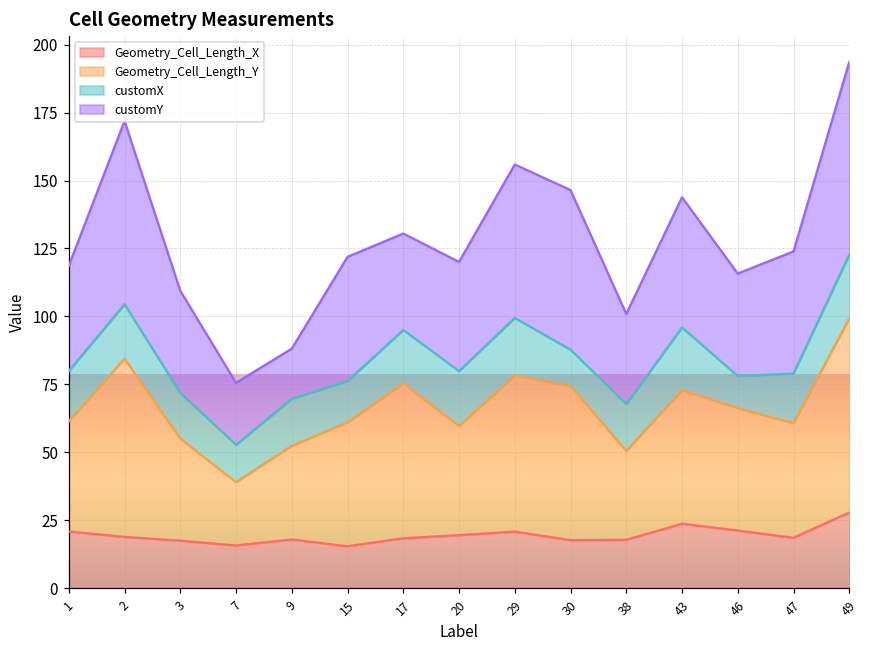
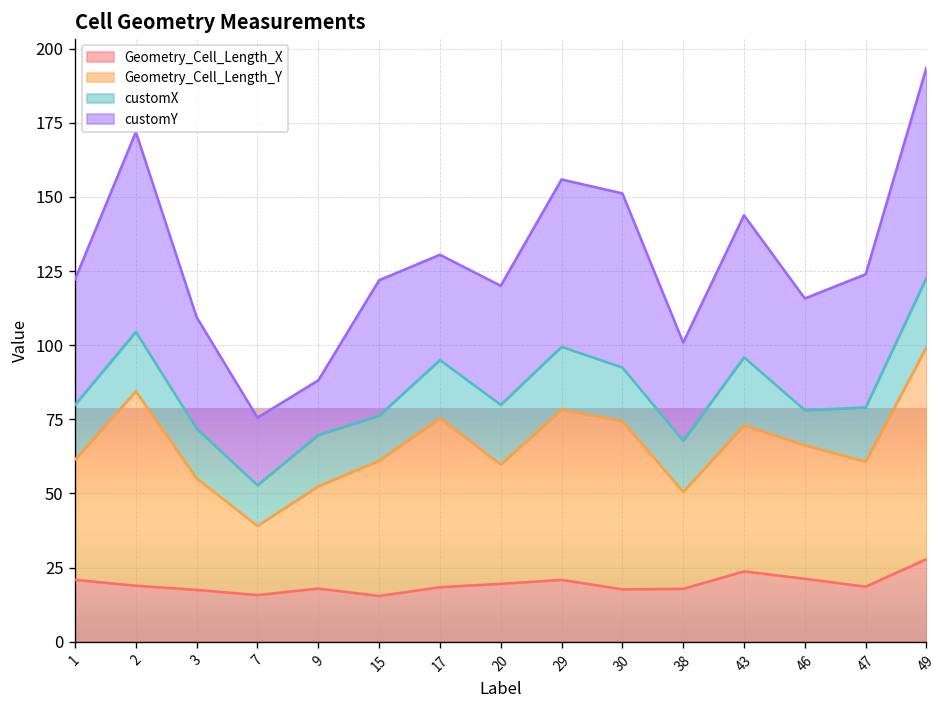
customY, 1: 39 -> 42
customX, 30: 13 -> 18
